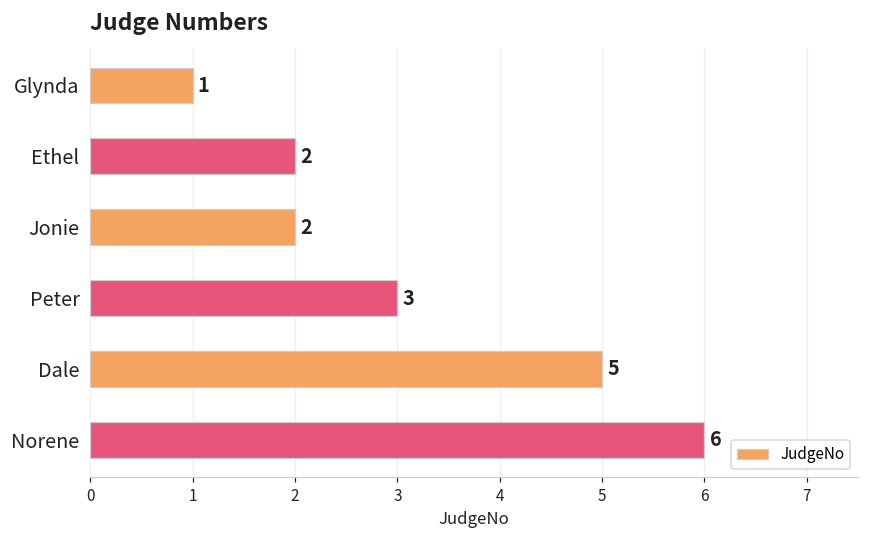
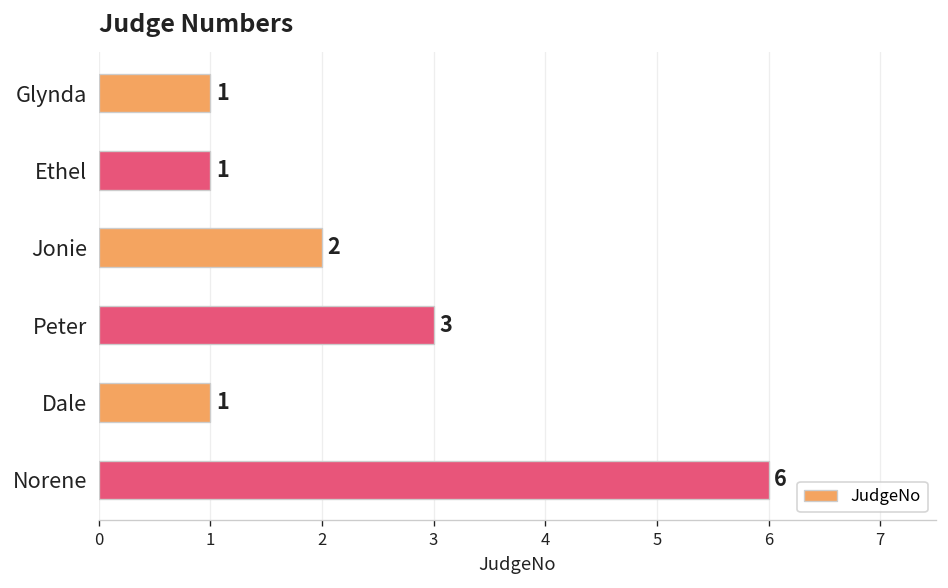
Ethel: 2 -> 1
Dale: 5 -> 1
